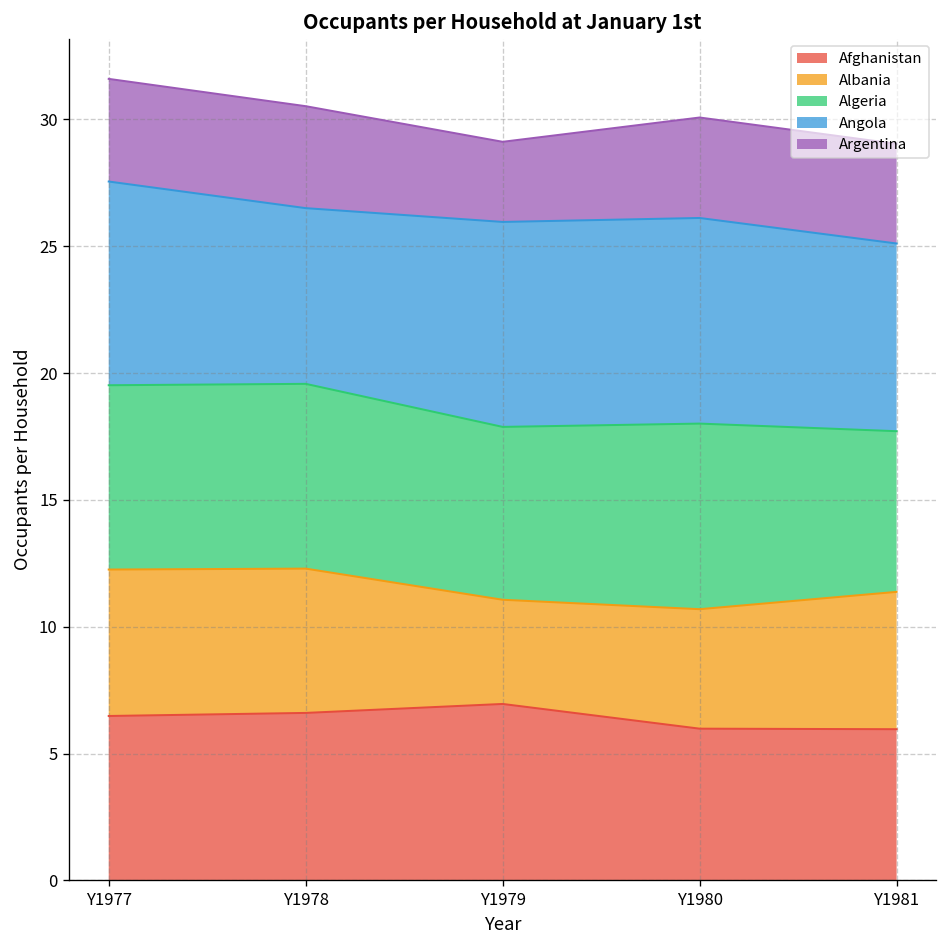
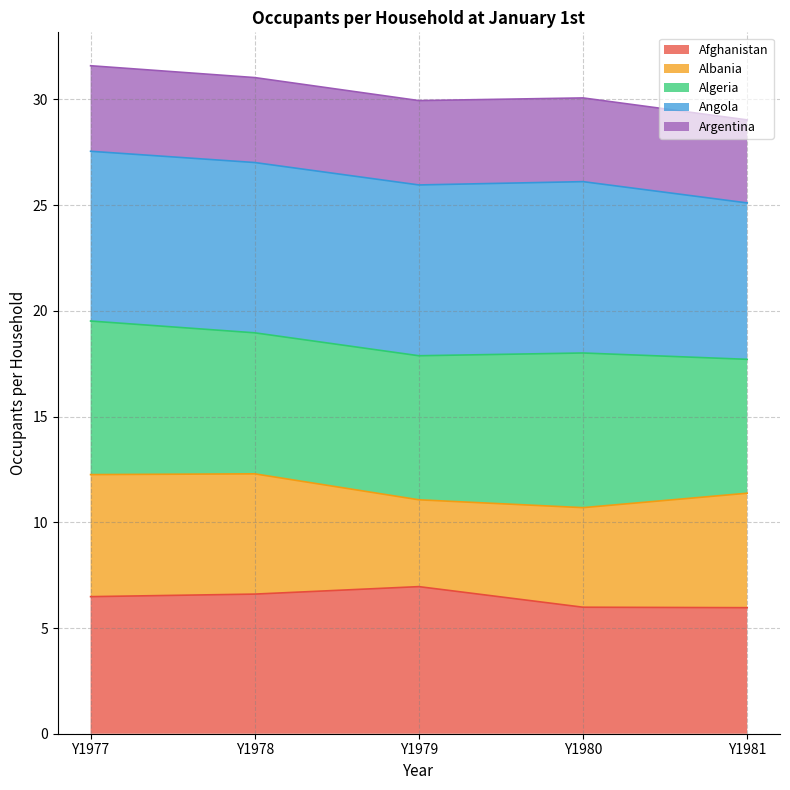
Algeria, Y1978: 7.3 -> 6.7
Angola, Y1978: 6.9 -> 8.1
Argentina, Y1979: 3.2 -> 4.0
